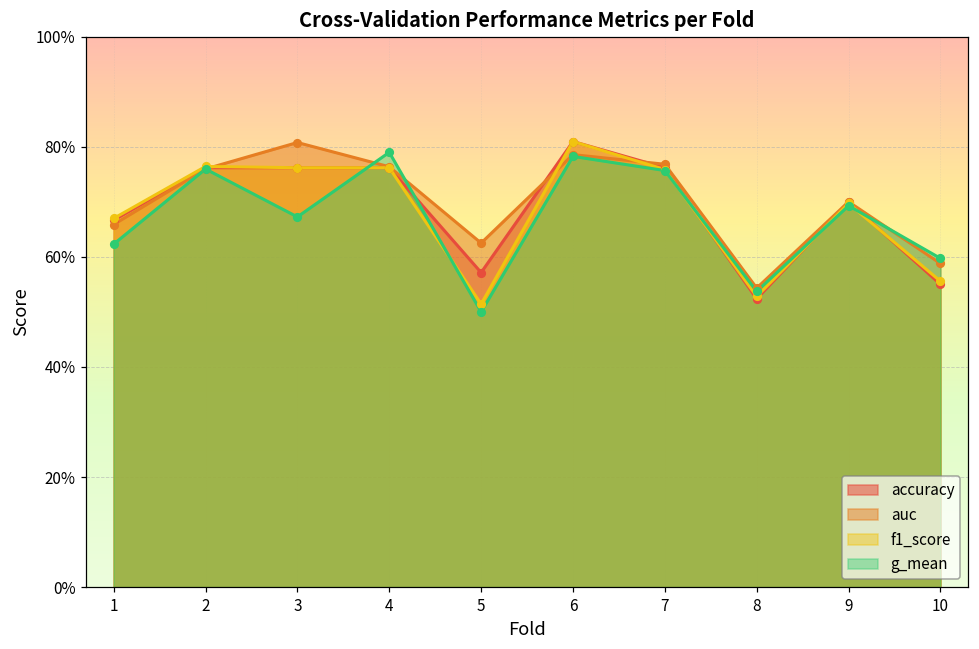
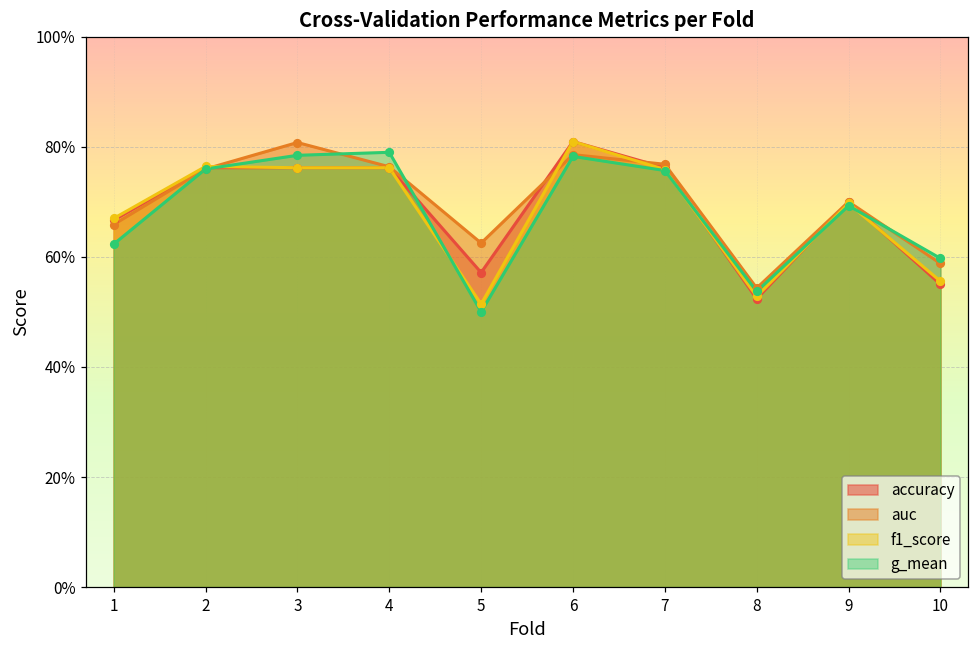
g_mean, 3: 67% -> 78%
